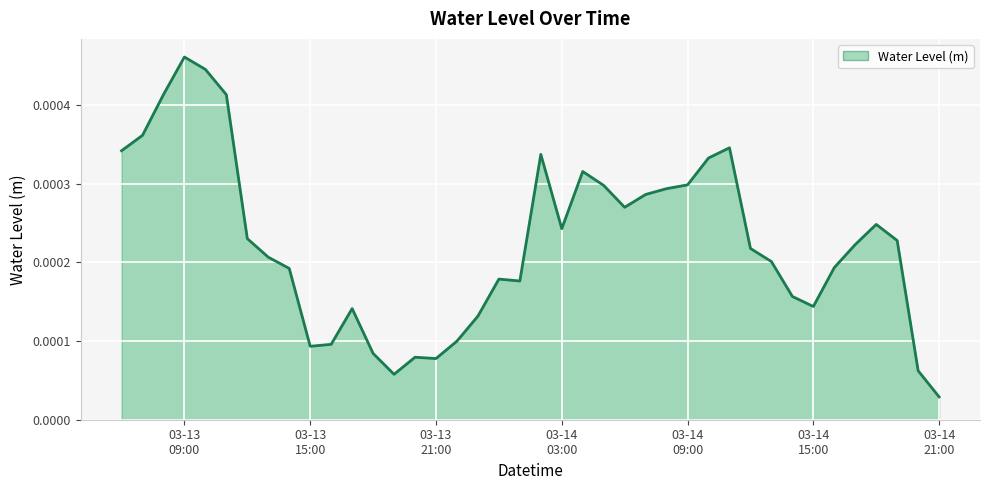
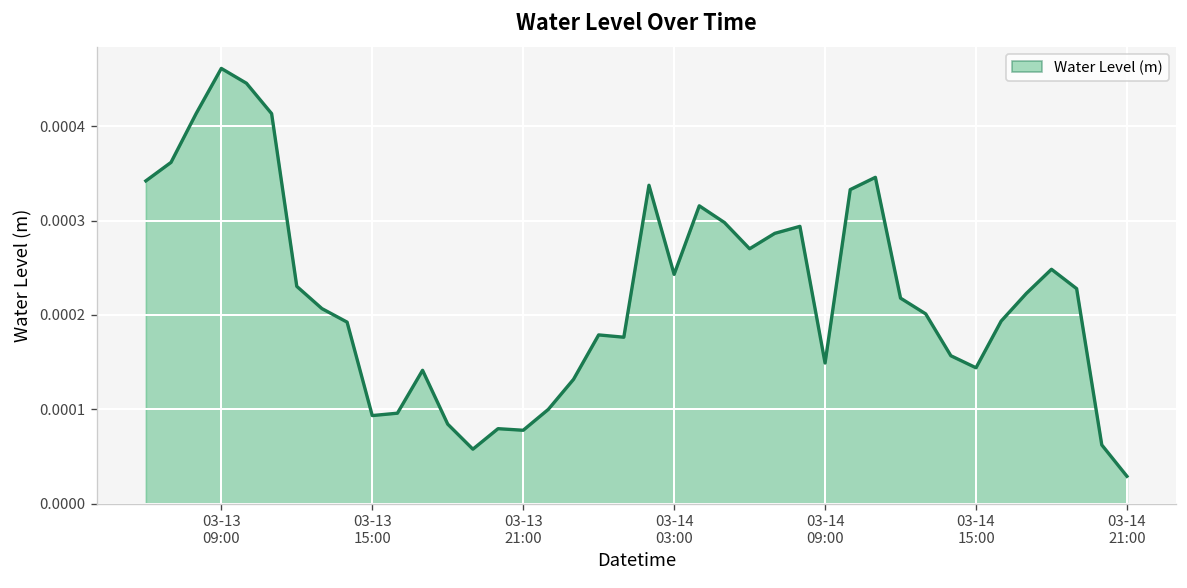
03-14 09:00: 0.00030 -> 0.00015
